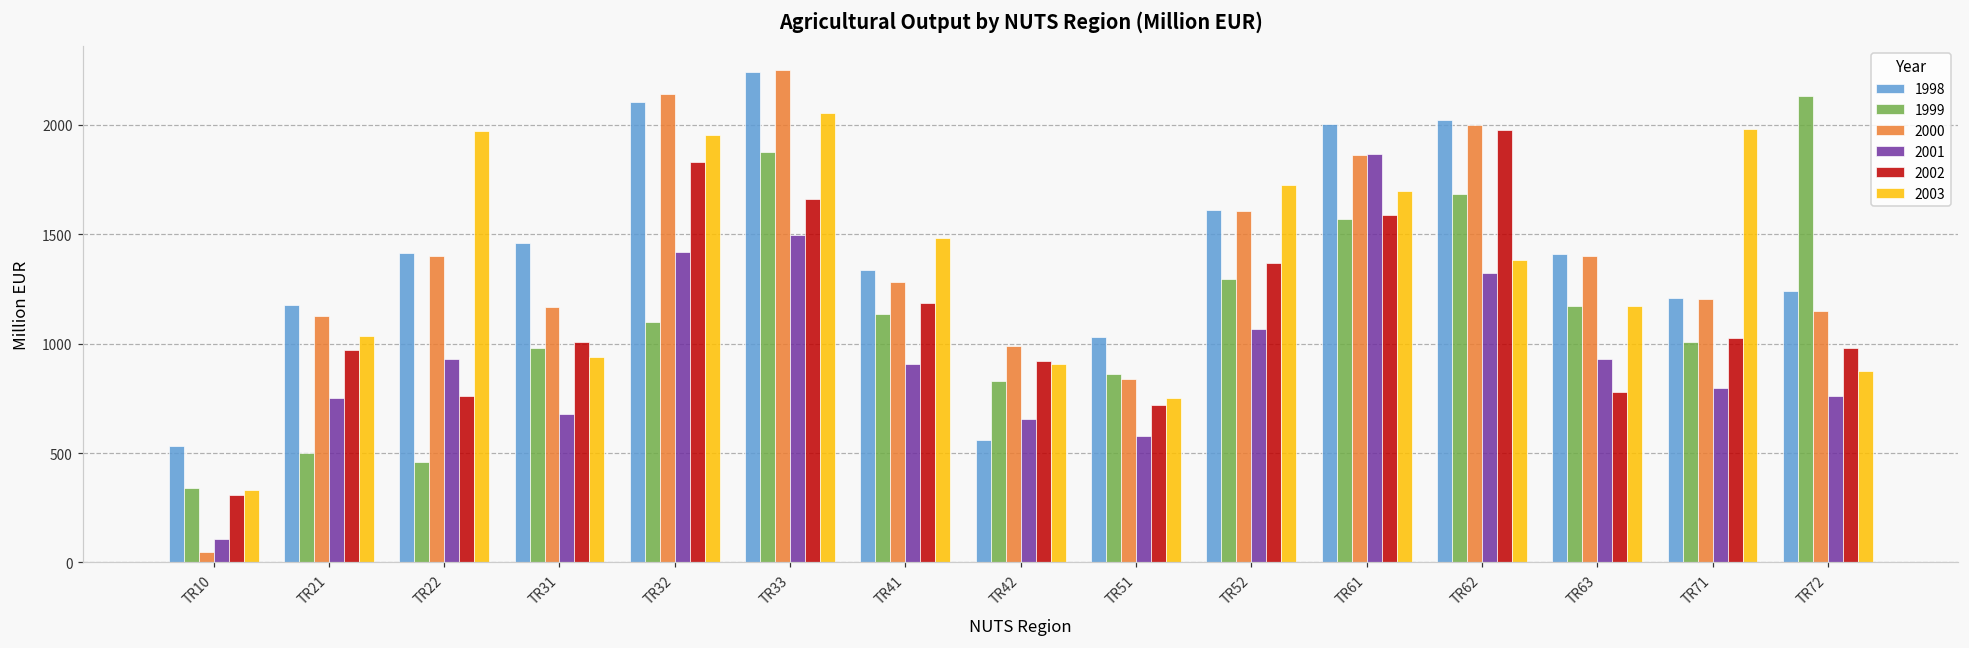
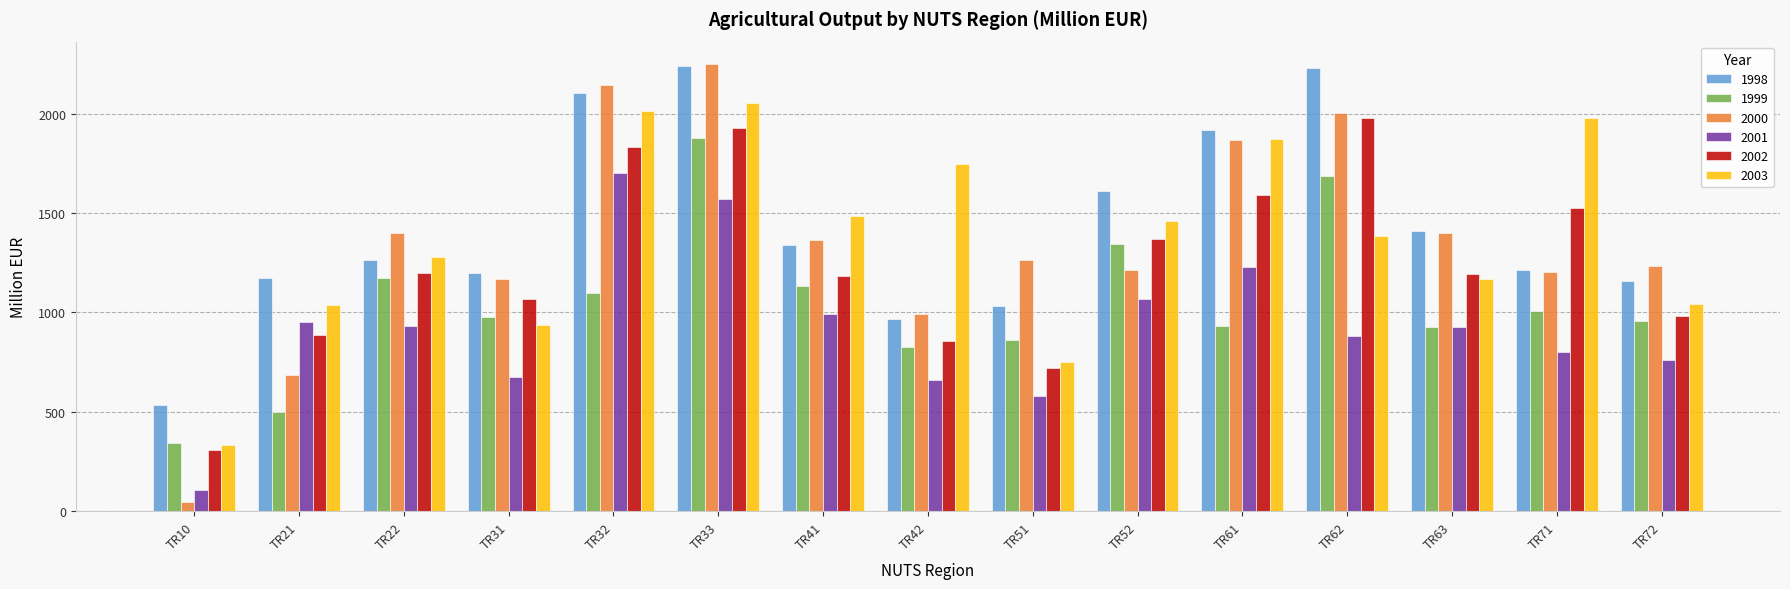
2000, TR21: 1130 -> 680
2001, TR21: 750 -> 950
2002, TR21: 970 -> 890
1998, TR22: 1410 -> 1260
1999, TR22: 460 -> 1170
2002, TR22: 760 -> 1200
2003, TR22: 1970 -> 1280
1998, TR31: 1460 -> 1200
2002, TR31: 1010 -> 1070
2001, TR32: 1420 -> 1700
2003, TR32: 1950 -> 2010
2001, TR33: 1500 -> 1570
2002, TR33: 1660 -> 1930
2000, TR41: 1280 -> 1360
2001, TR41: 910 -> 990
1998, TR42: 560 -> 960
2002, TR42: 920 -> 860
2003, TR42: 910 -> 1740
2000, TR51: 840 -> 1260
1999, TR52: 1300 -> 1340
2000, TR52: 1610 -> 1220
2003, TR52: 1720 -> 1460
1998, TR61: 2000 -> 1920
1999, TR61: 1570 -> 930
2001, TR61: 1870 -> 1230
2003, TR61: 1700 -> 1870
1998, TR62: 2020 -> 2230
2001, TR62: 1320 -> 880
1999, TR63: 1170 -> 930
2002, TR63: 780 -> 1190
2002, TR71: 1030 -> 1530
1998, TR72: 1240 -> 1160
1999, TR72: 2130 -> 960
2000, TR72: 1150 -> 1230
2003, TR72: 880 -> 1040
